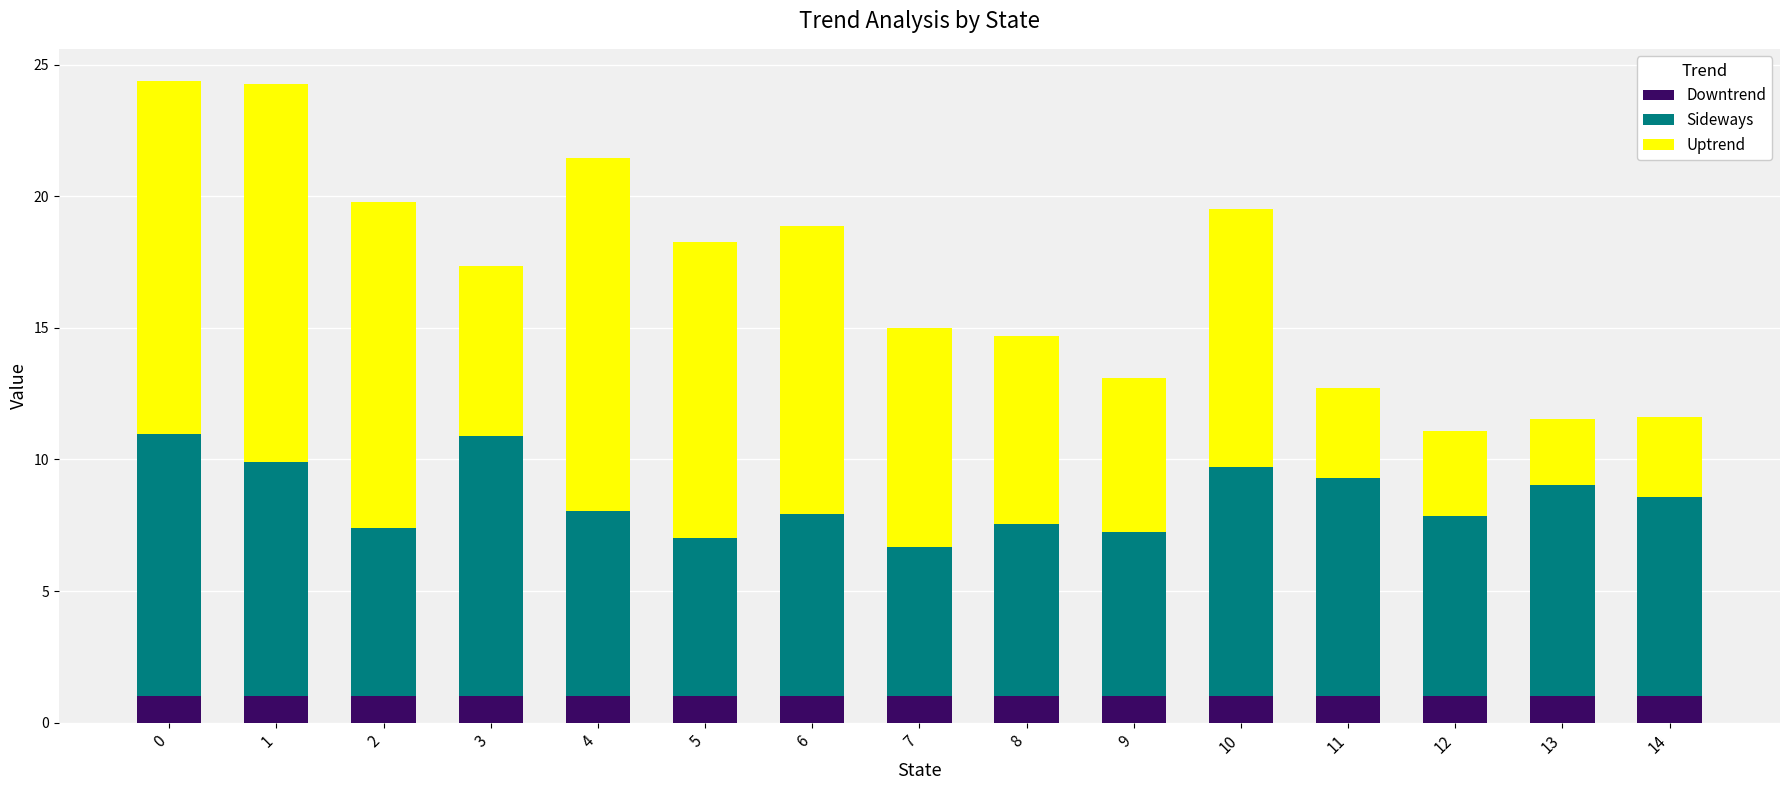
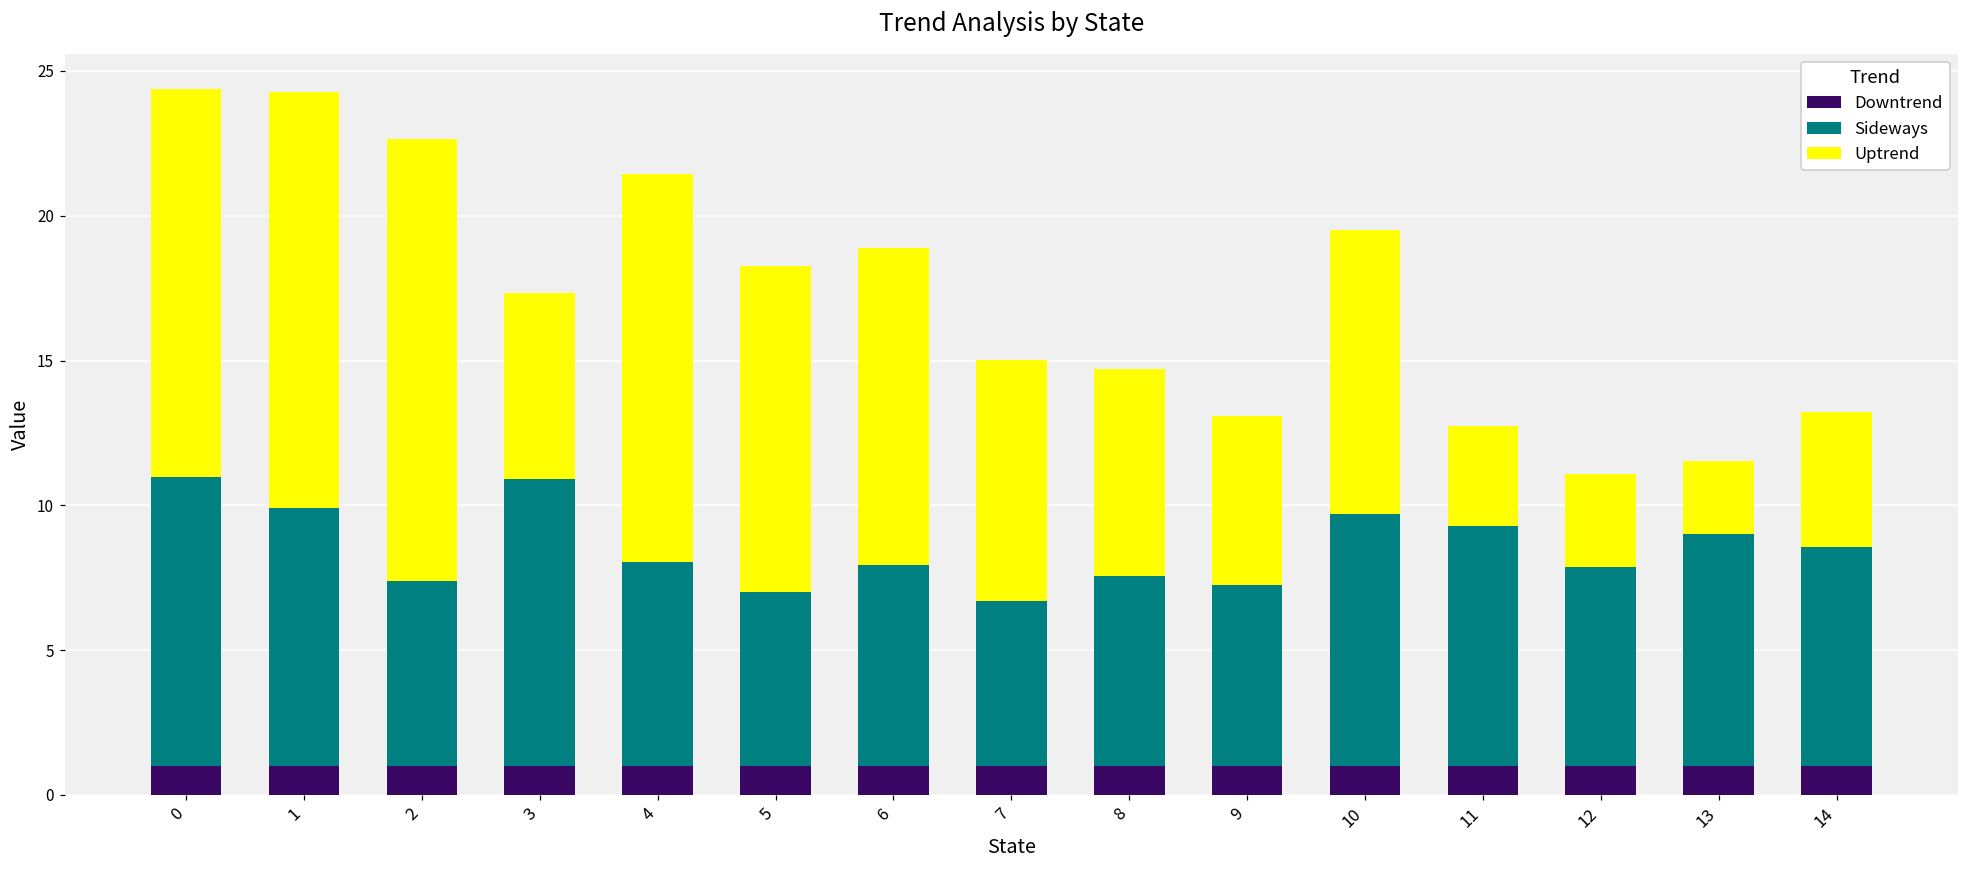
Uptrend, 2: 12.4 -> 15.3
Uptrend, 14: 3.0 -> 4.6
